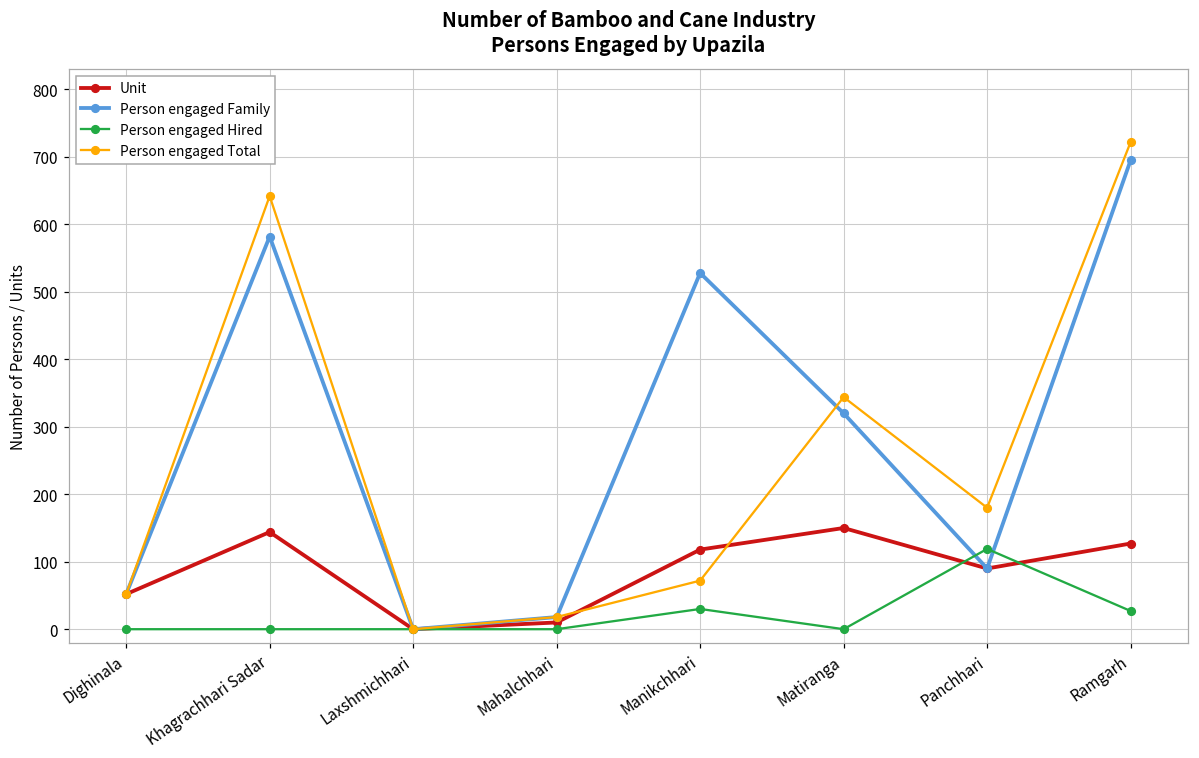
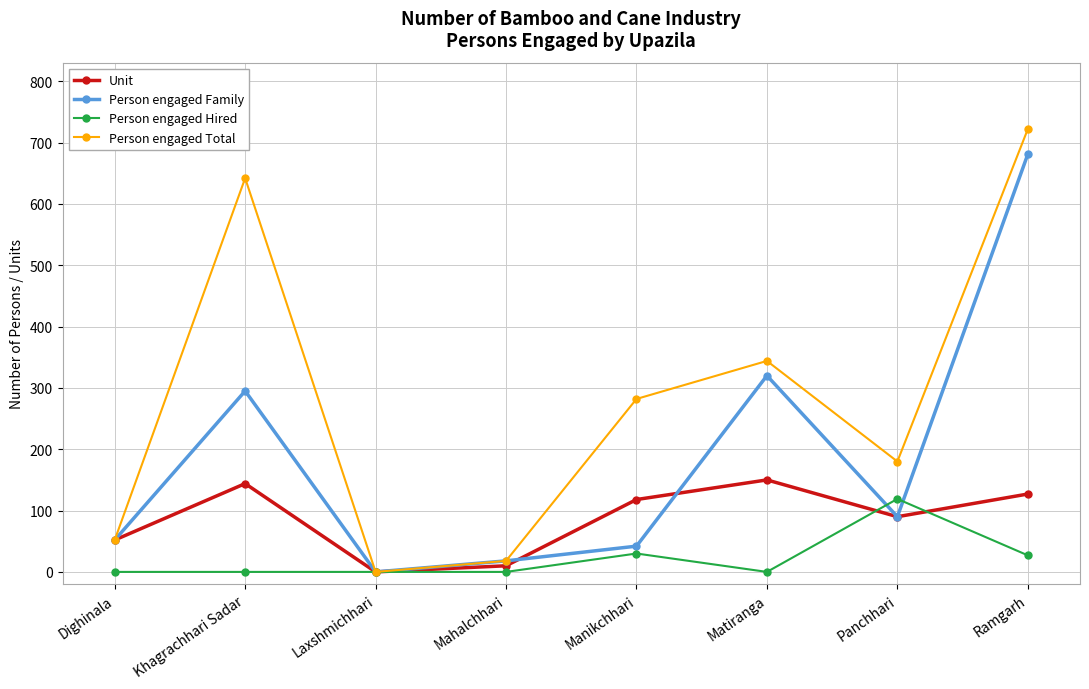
Person engaged Family, Khagrachhari Sadar: 580 -> 300
Person engaged Family, Manikchhari: 530 -> 40
Person engaged Total, Manikchhari: 70 -> 280
Person engaged Family, Ramgarh: 700 -> 680
